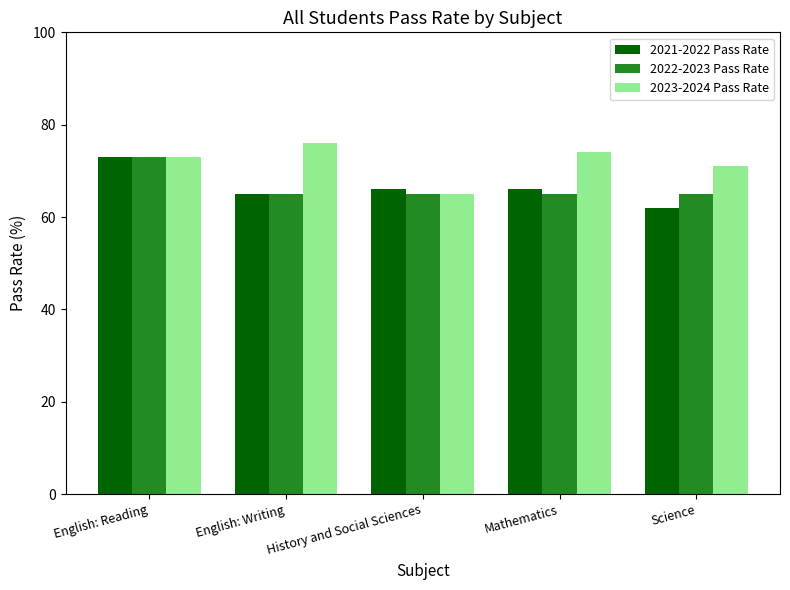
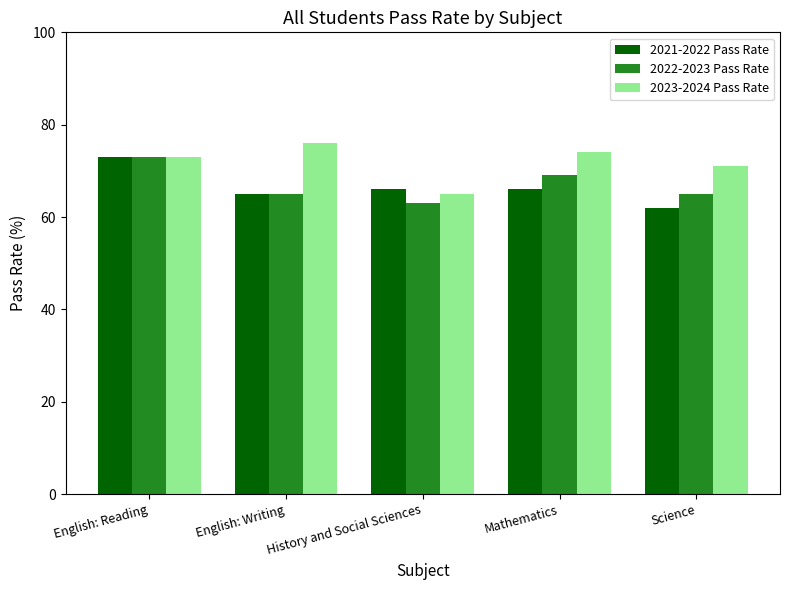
2022-2023 Pass Rate, History and Social Sciences: 65 -> 63
2022-2023 Pass Rate, Mathematics: 65 -> 69
